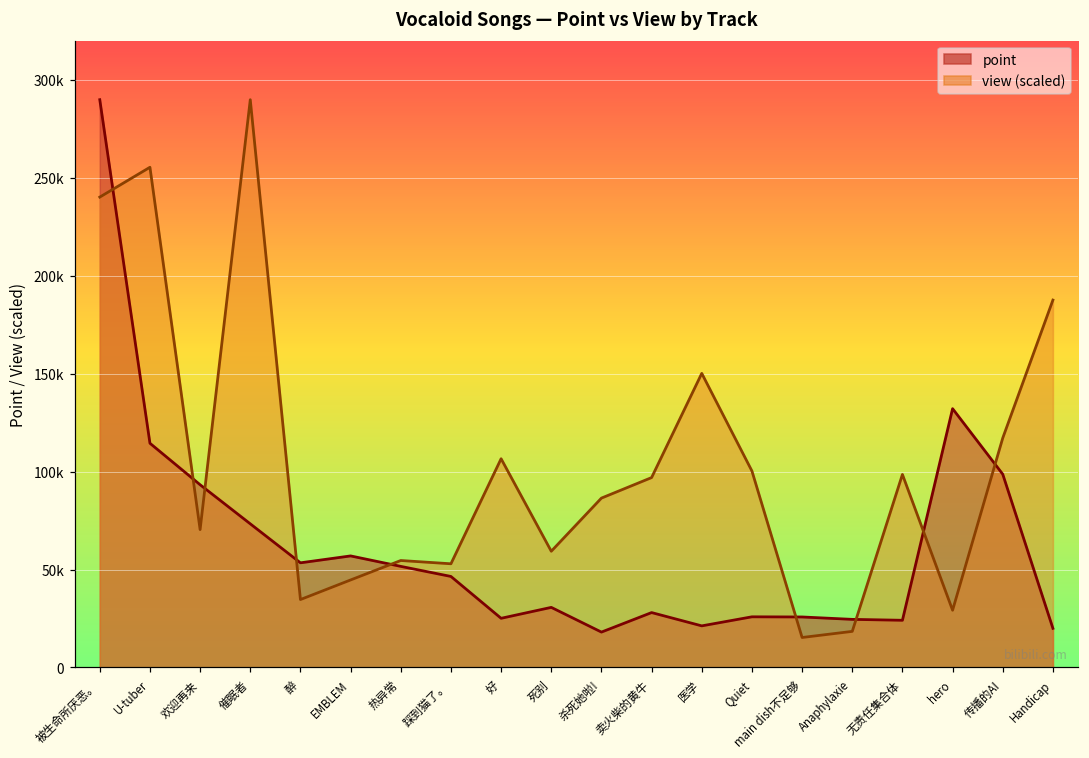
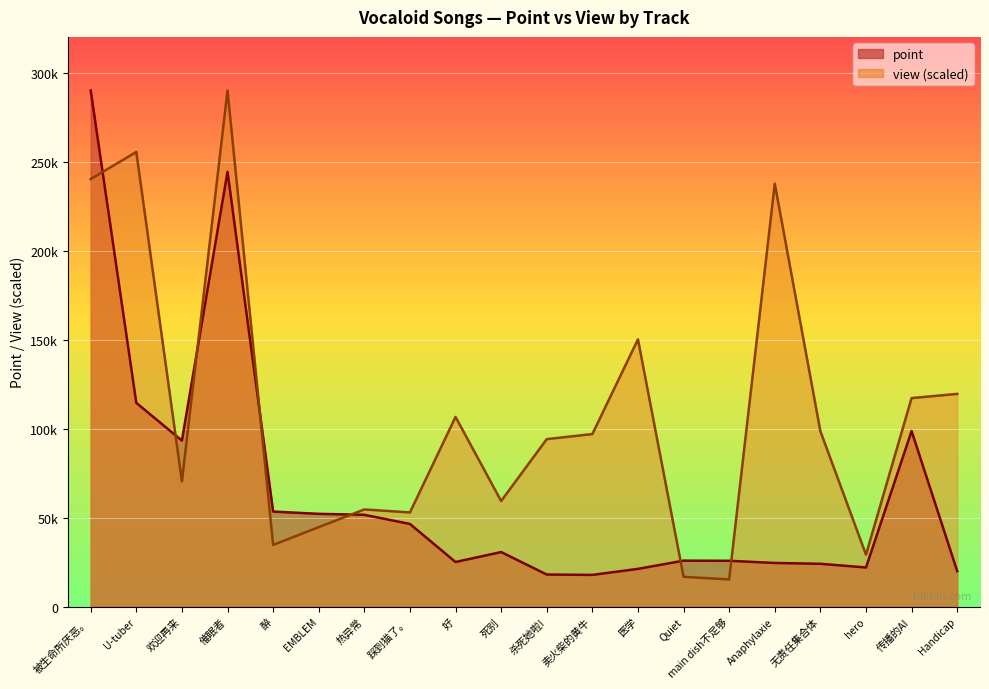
point, 催眠者: 73000 -> 244000
point, EMBLEM: 57000 -> 52000
view (scaled), 杀死她啦!: 86000 -> 94000
point, 卖火柴的黄牛: 28000 -> 18000
view (scaled), Quiet: 100000 -> 17000
view (scaled), Anaphylaxie: 18000 -> 238000
point, hero: 132000 -> 22000
view (scaled), Handicap: 188000 -> 120000
